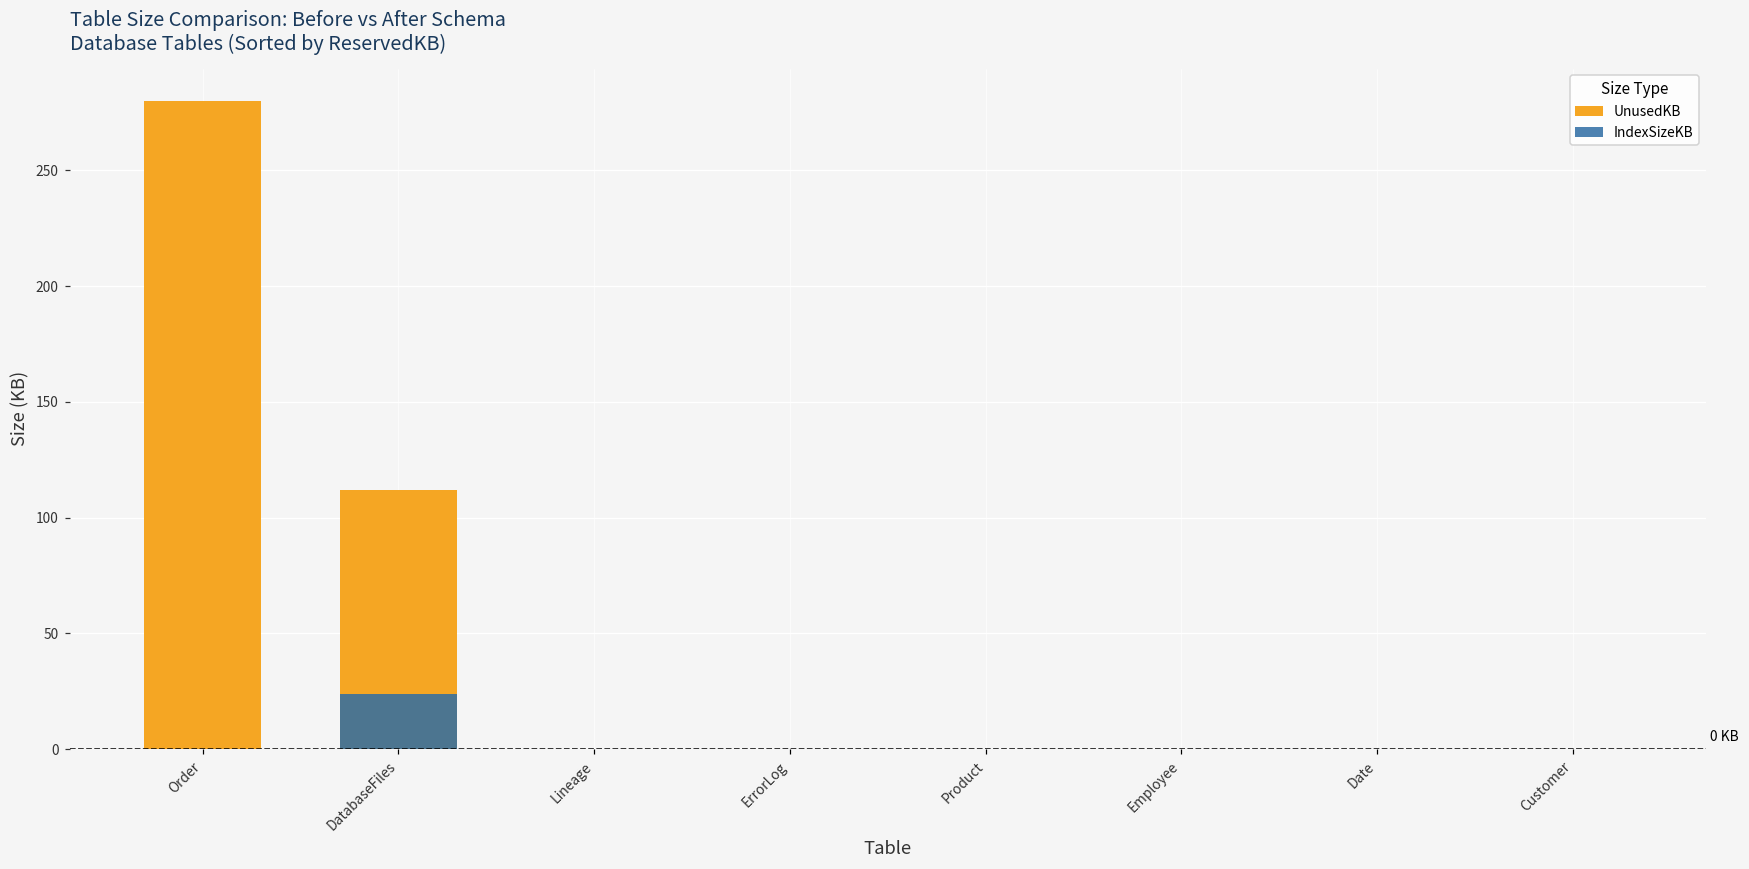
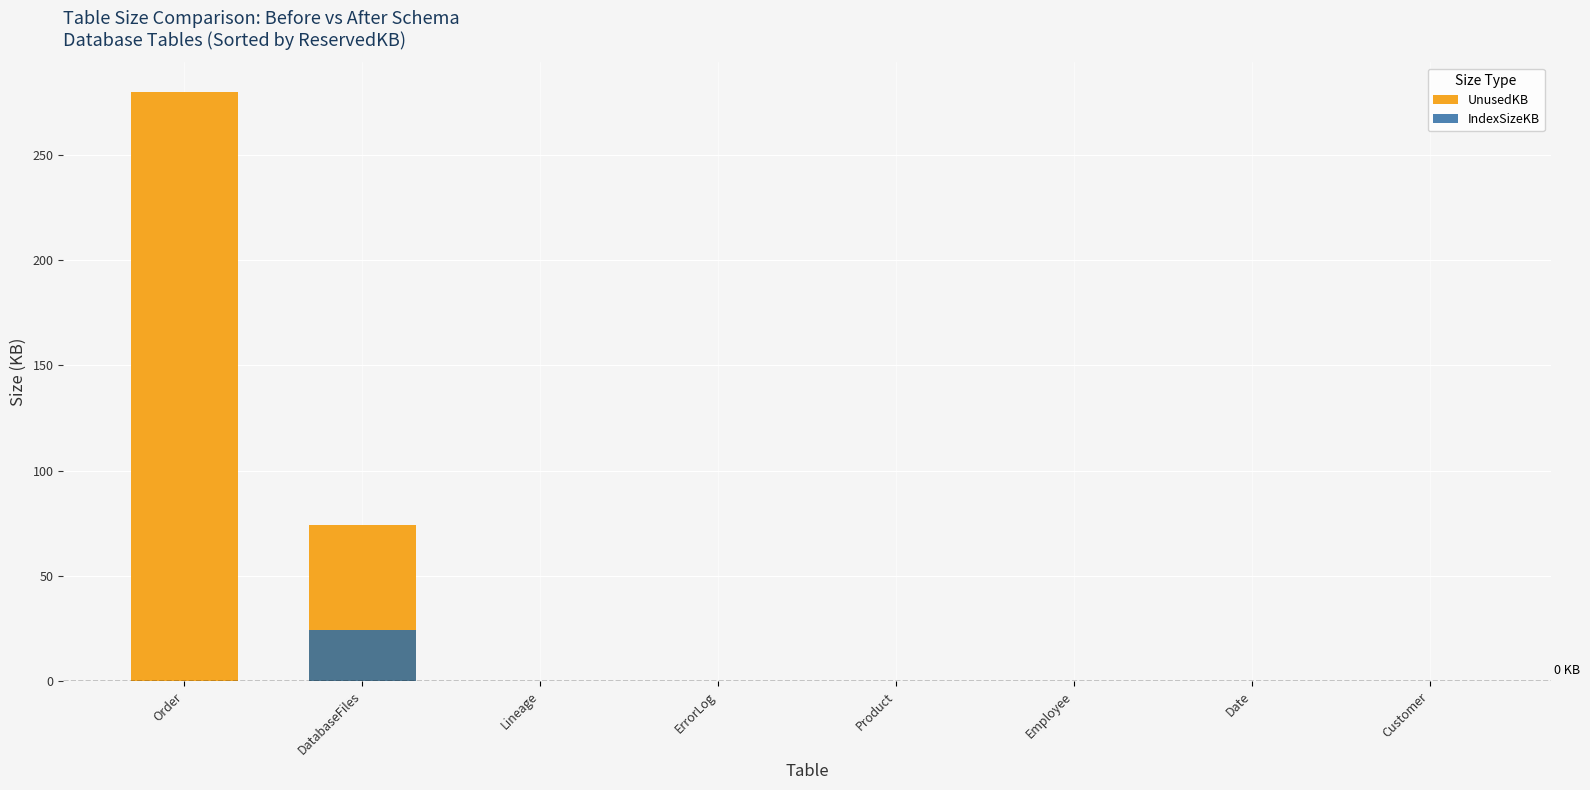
UnusedKB, DatabaseFiles: 112 -> 74
